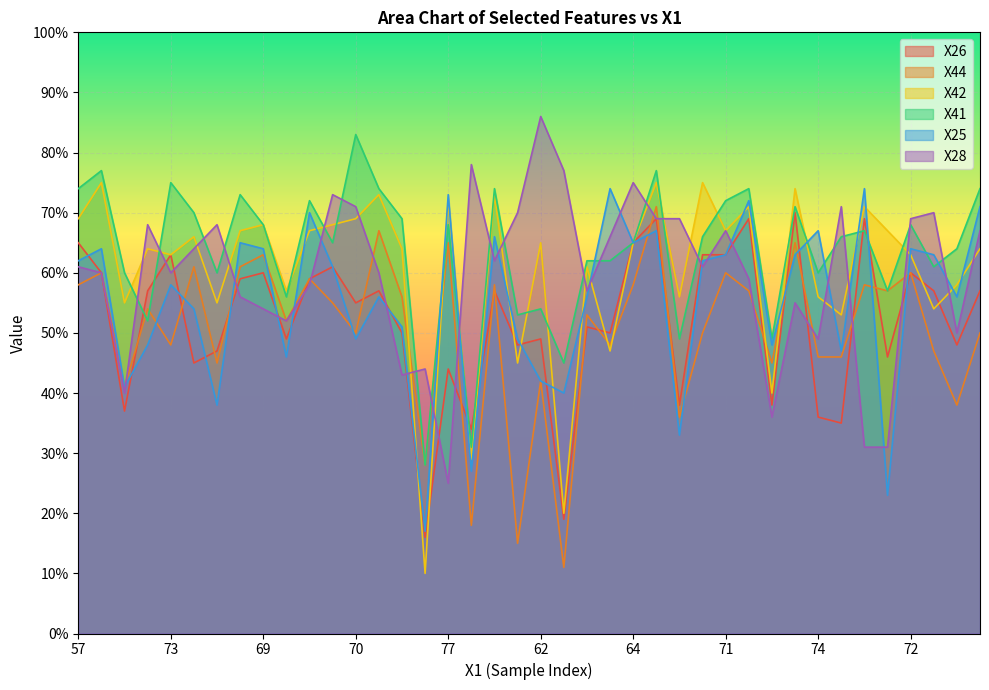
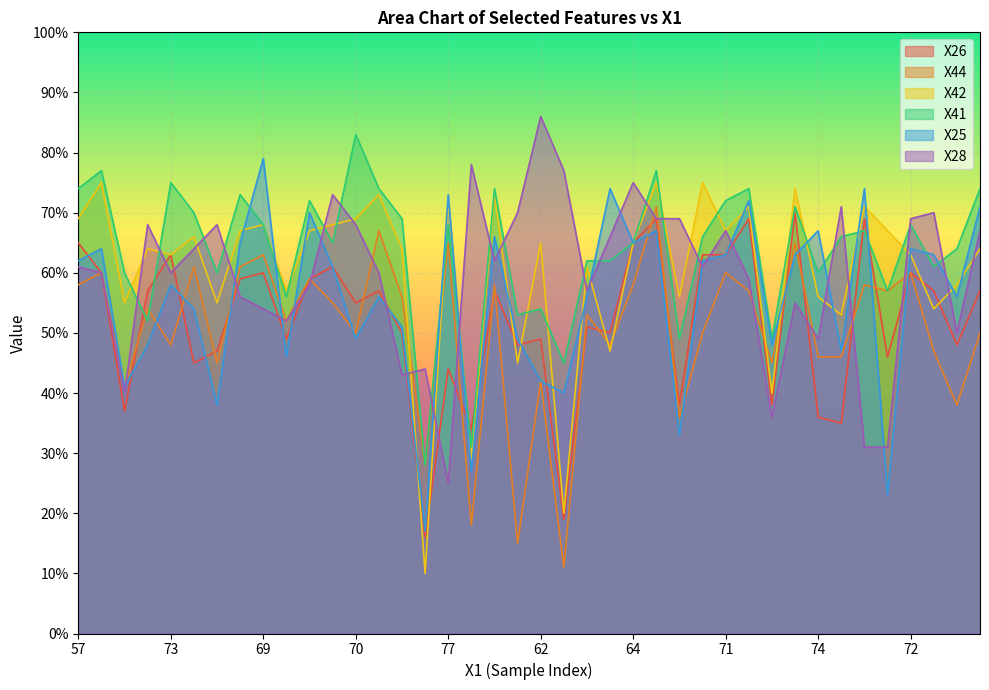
X25, 69: 64% -> 79%
X28, 70: 71% -> 68%
